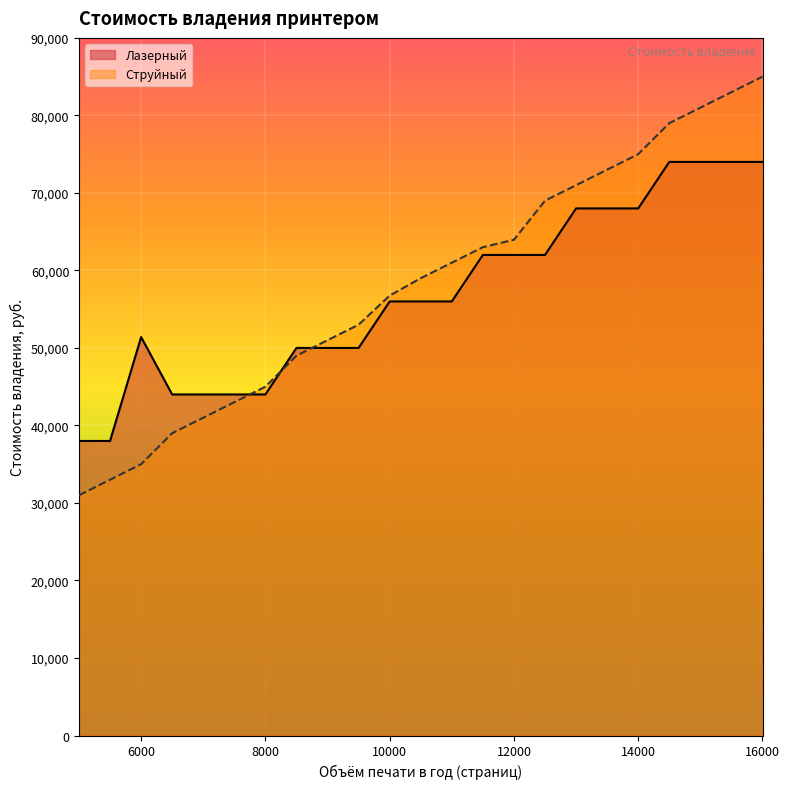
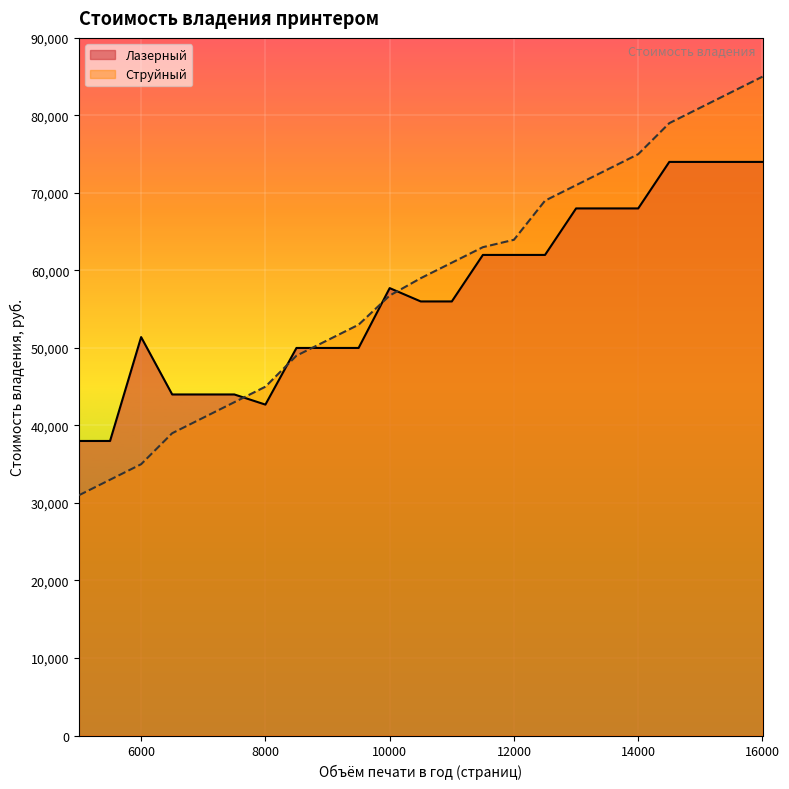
Лазерный, 8000: 44,000 -> 43,000
Лазерный, 10000: 56,000 -> 58,000
